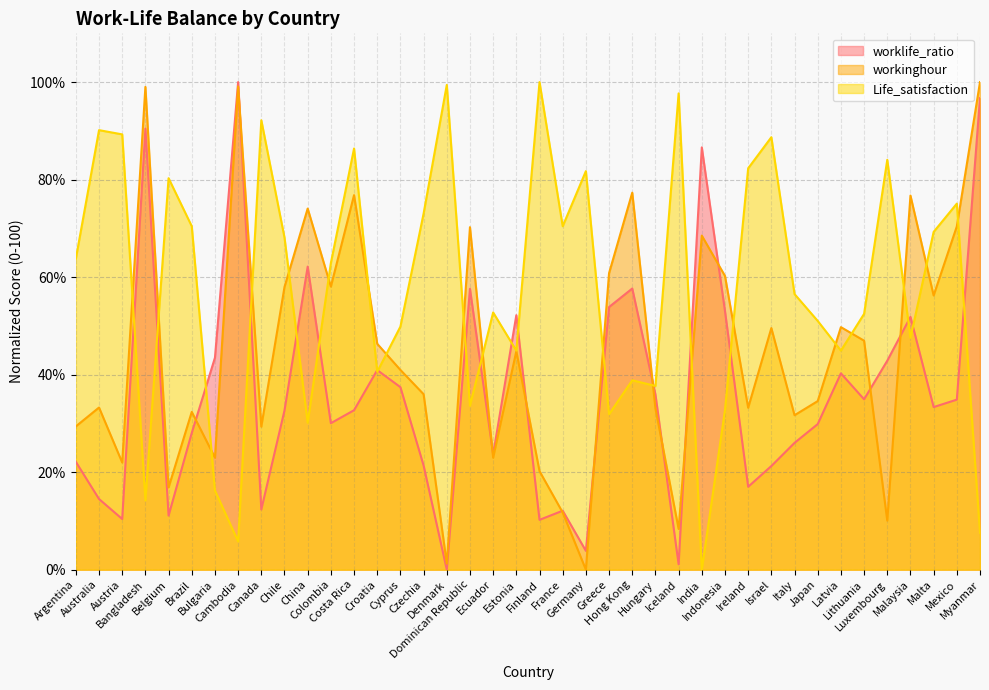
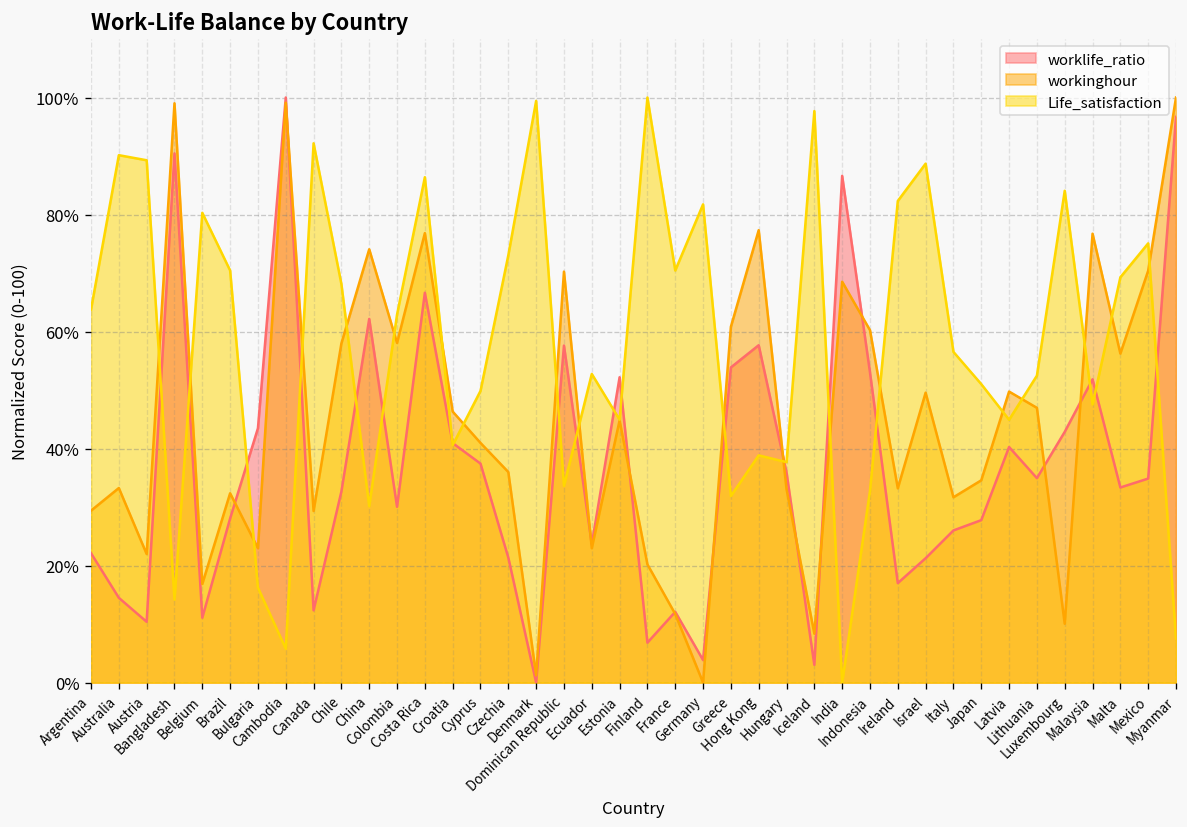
worklife_ratio, Costa Rica: 33% -> 67%
worklife_ratio, Finland: 10% -> 7%
worklife_ratio, Iceland: 1% -> 3%
worklife_ratio, Japan: 30% -> 28%
